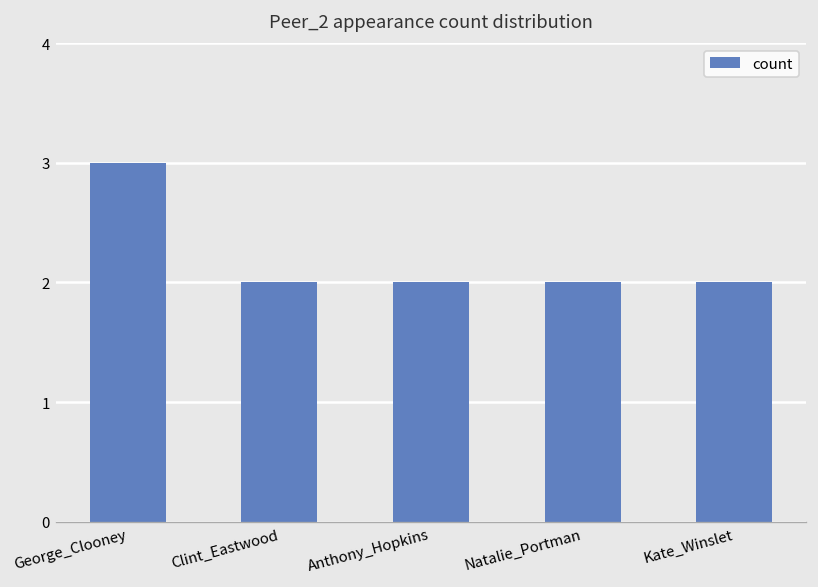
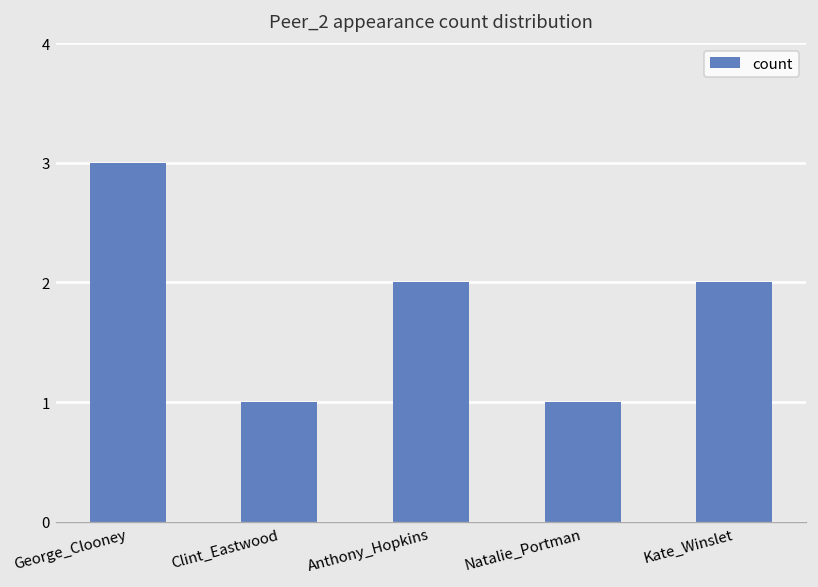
Clint_Eastwood: 2 -> 1
Natalie_Portman: 2 -> 1
